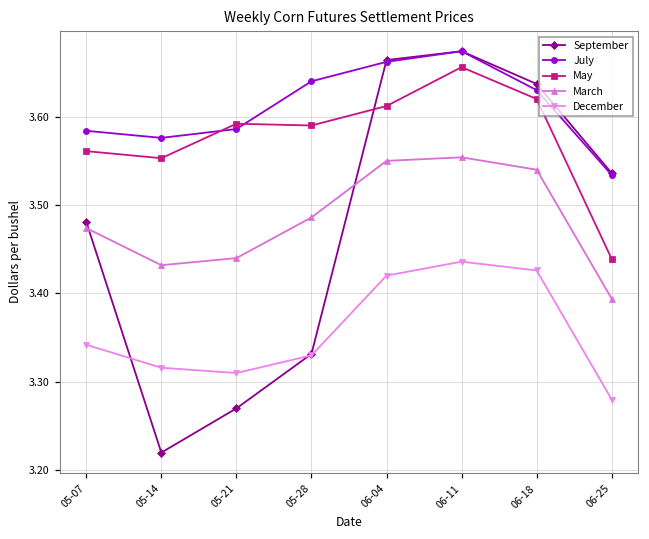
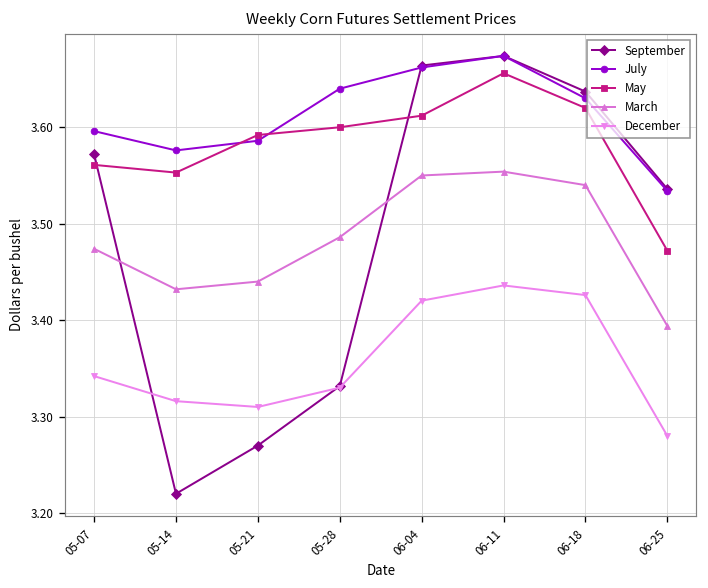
September, 05-07: 3.48 -> 3.57
July, 05-07: 3.58 -> 3.60
May, 05-28: 3.59 -> 3.60
May, 06-25: 3.44 -> 3.47
